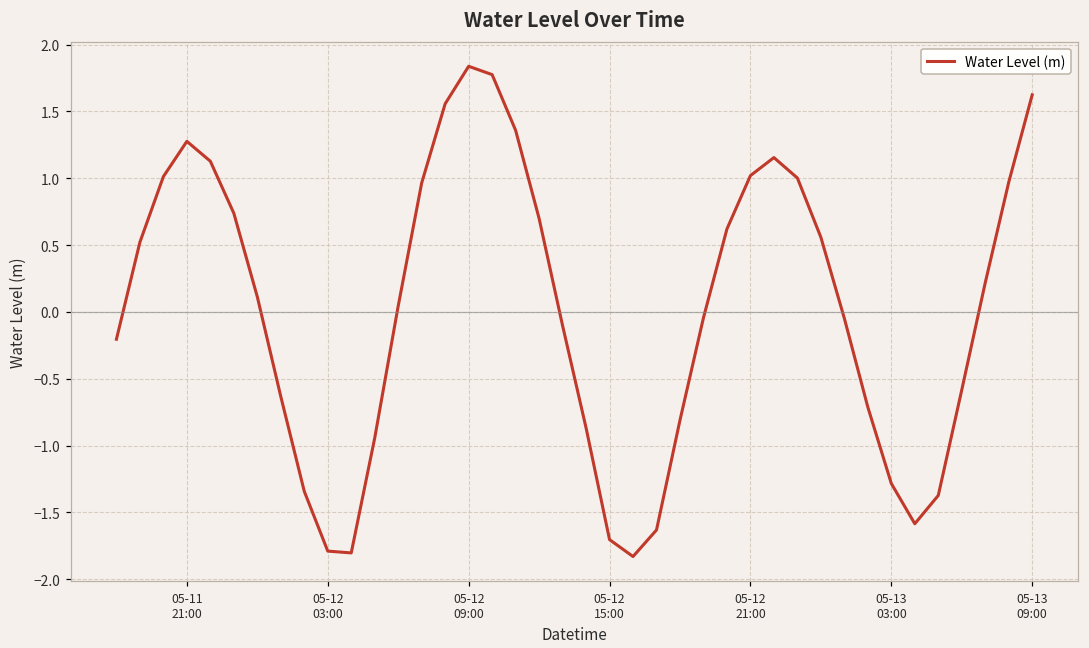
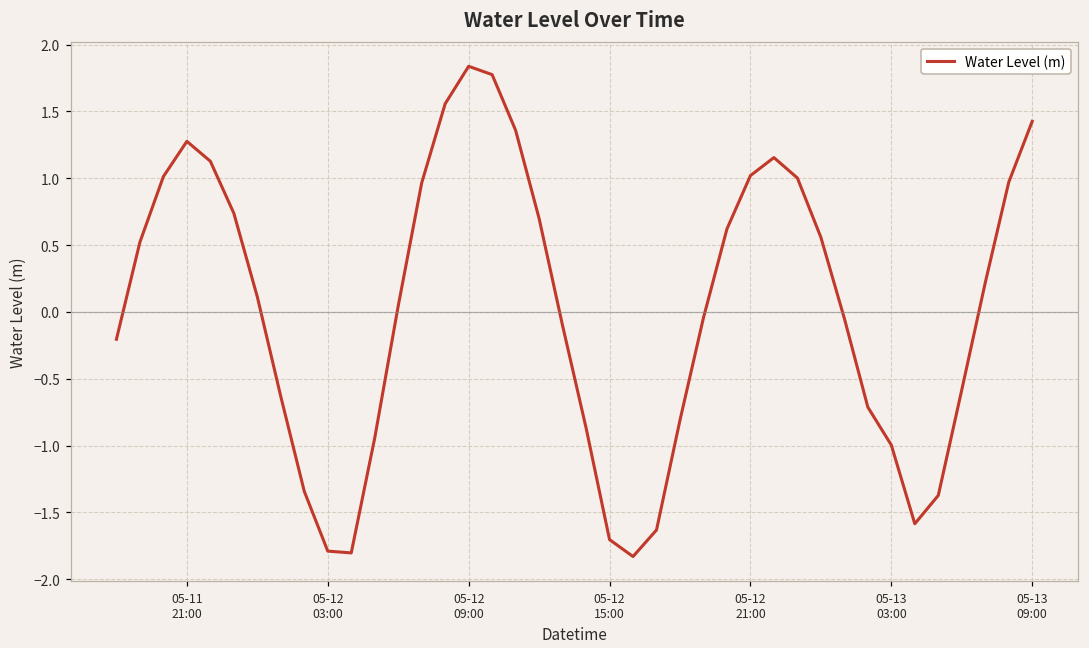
05-13 03:00: -1.28 -> -1.00
05-13 09:00: 1.62 -> 1.43
